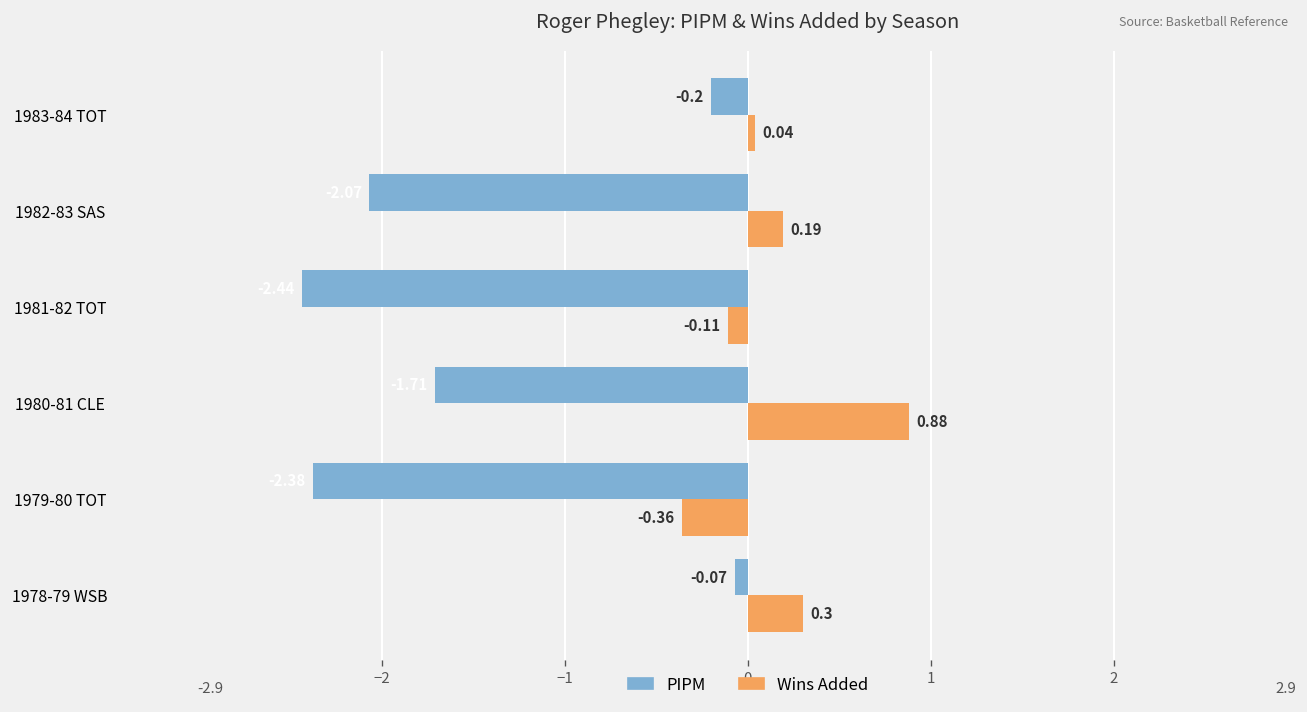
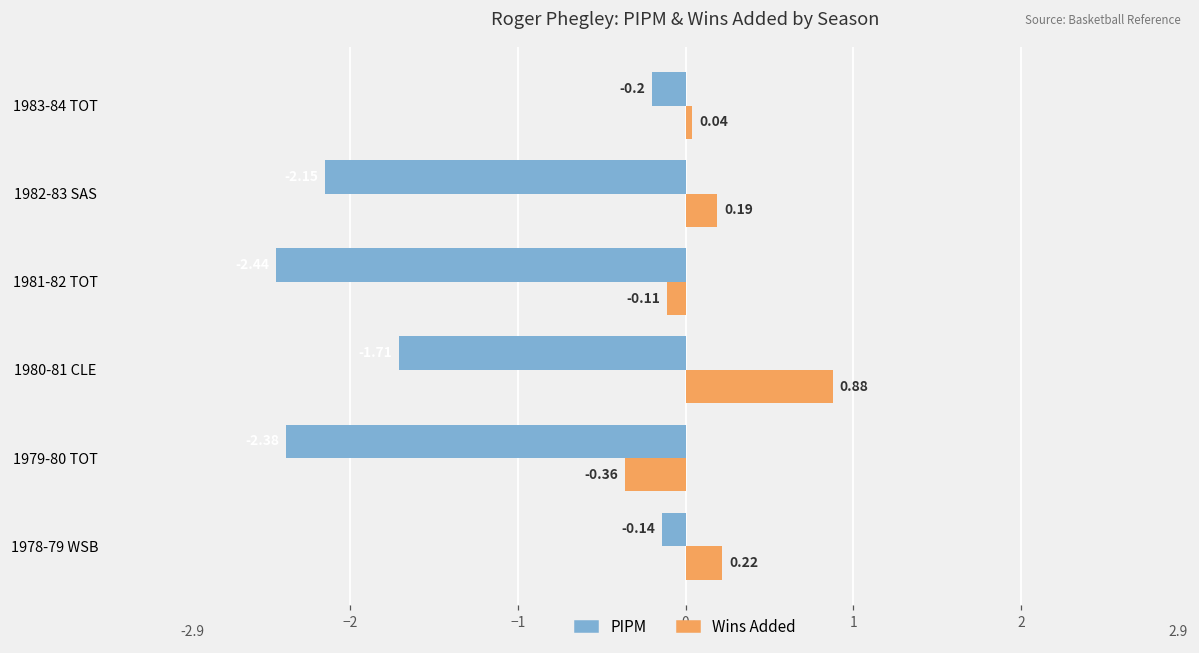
PIPM, 1982-83 SAS: -2.07 -> -2.15
PIPM, 1978-79 WSB: -0.07 -> -0.14
Wins Added, 1978-79 WSB: 0.3 -> 0.22
